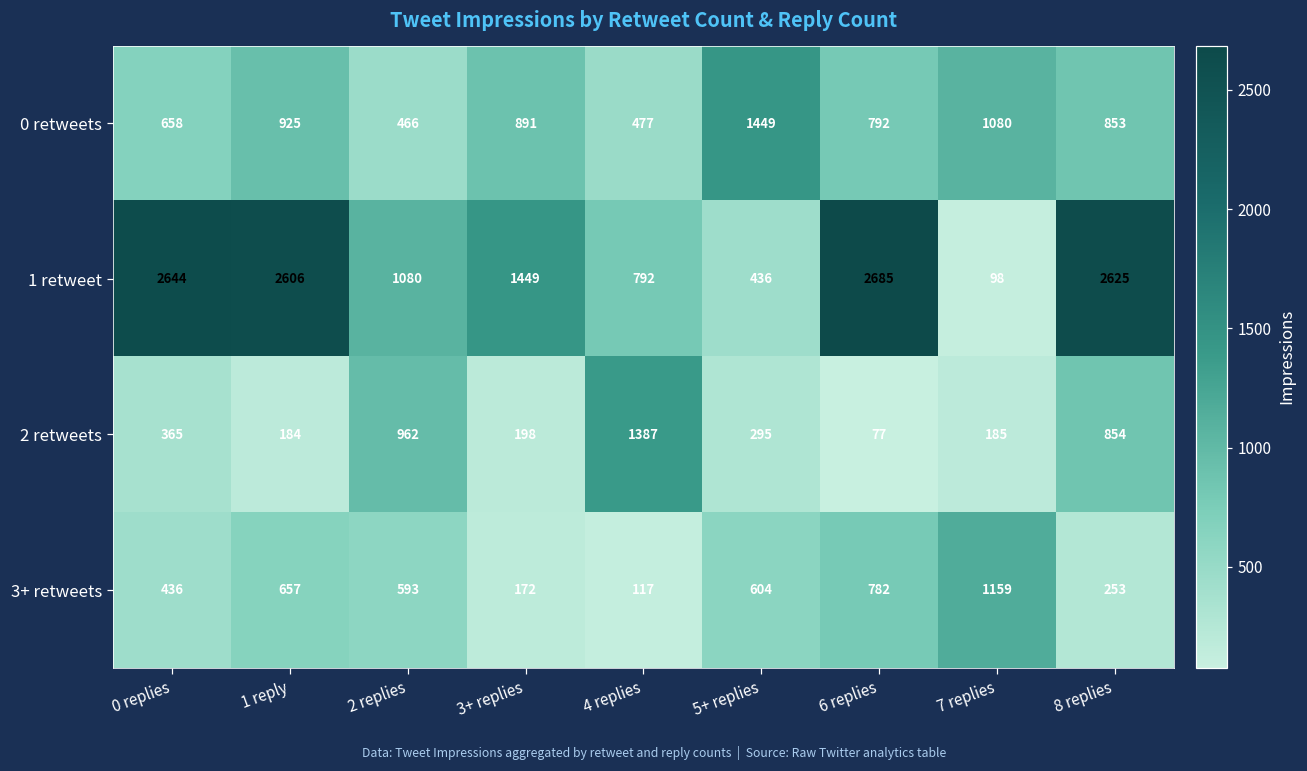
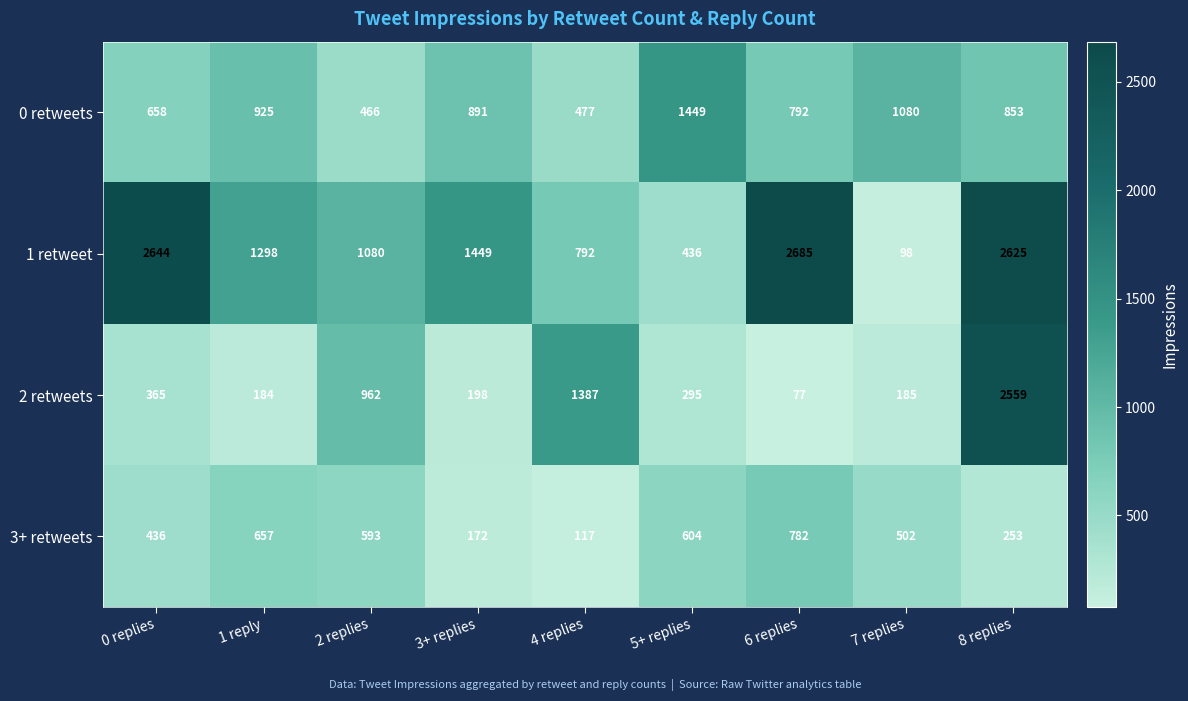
1 retweet, 1 reply: 2606 -> 1298
2 retweets, 8 replies: 854 -> 2559
3+ retweets, 7 replies: 1159 -> 502
